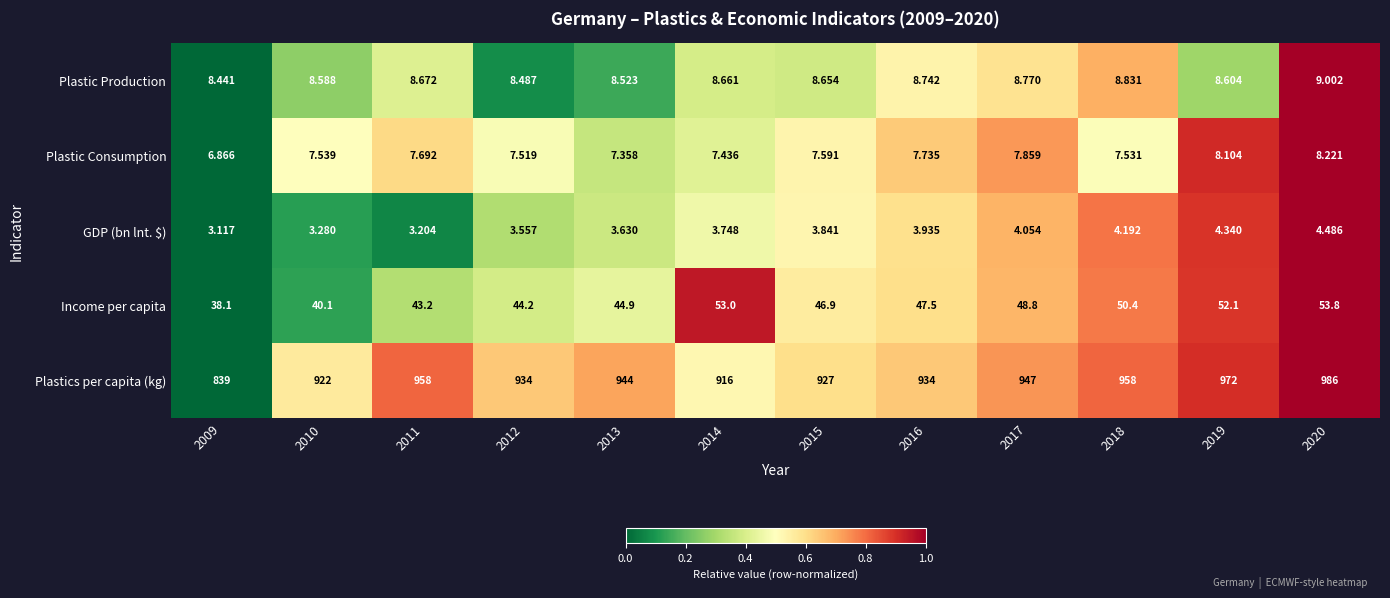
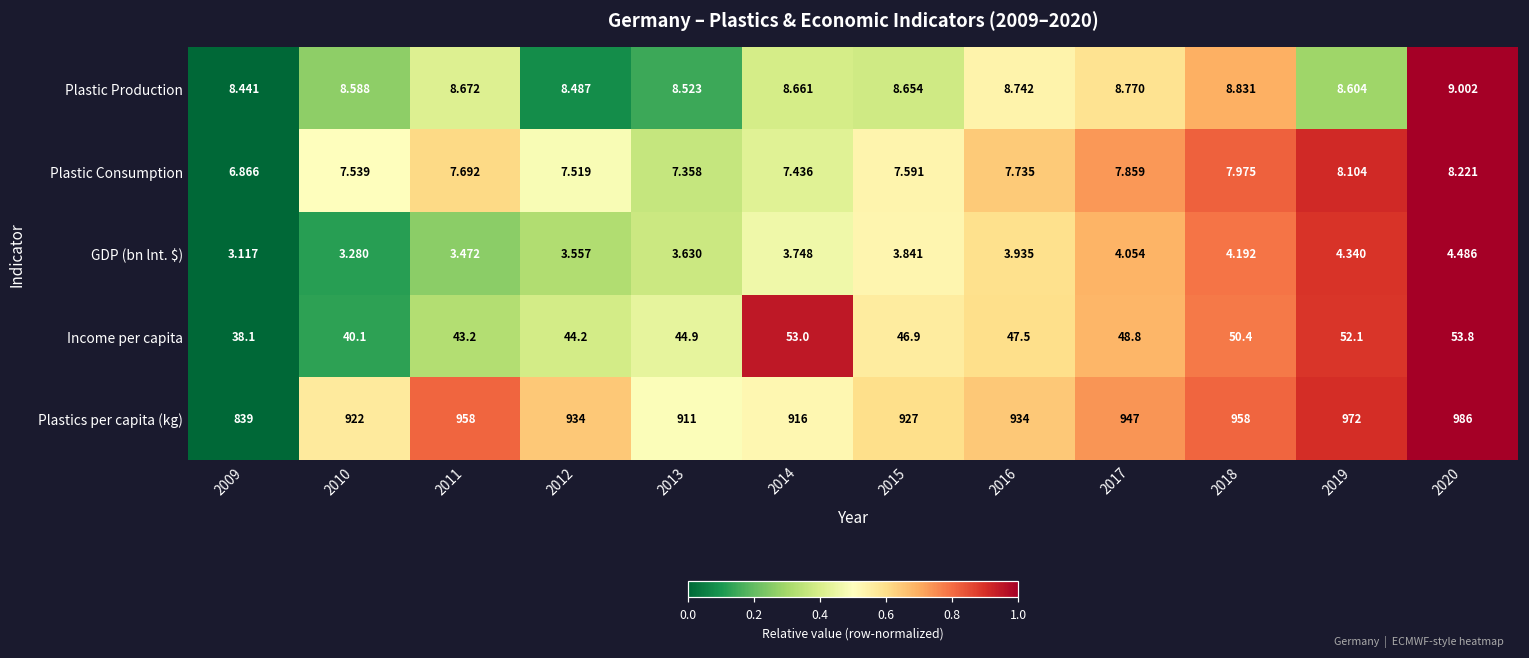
Plastic Consumption, 2018: 7.531 -> 7.975
GDP (bn lnt. $), 2011: 3.204 -> 3.472
Plastics per capita (kg), 2013: 944 -> 911
